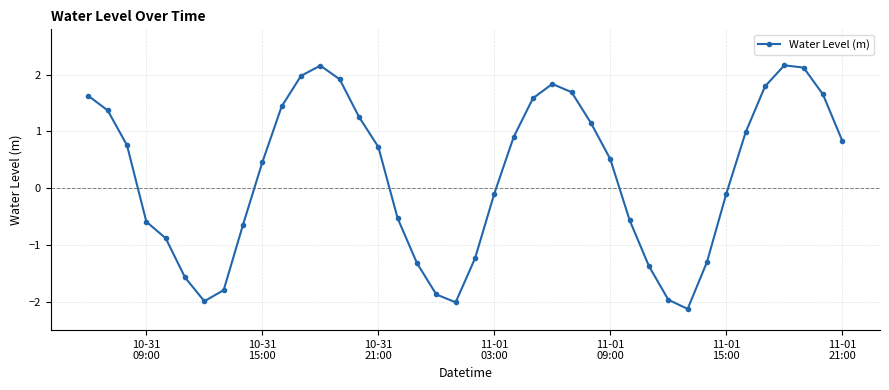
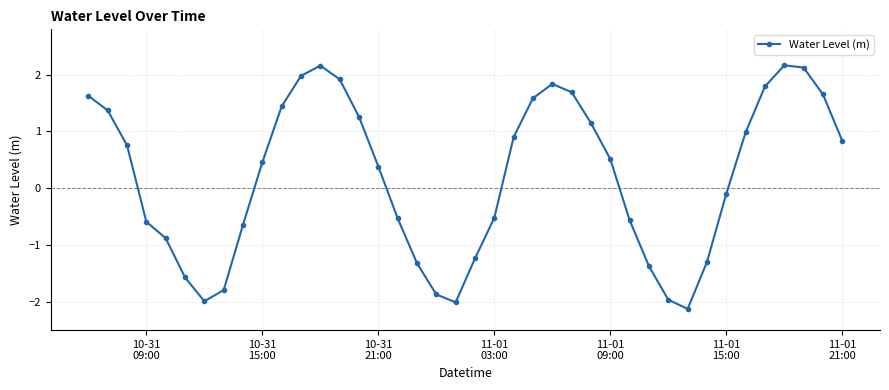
10-31 21:00: 0.7 -> 0.4
11-01 03:00: -0.1 -> -0.5
